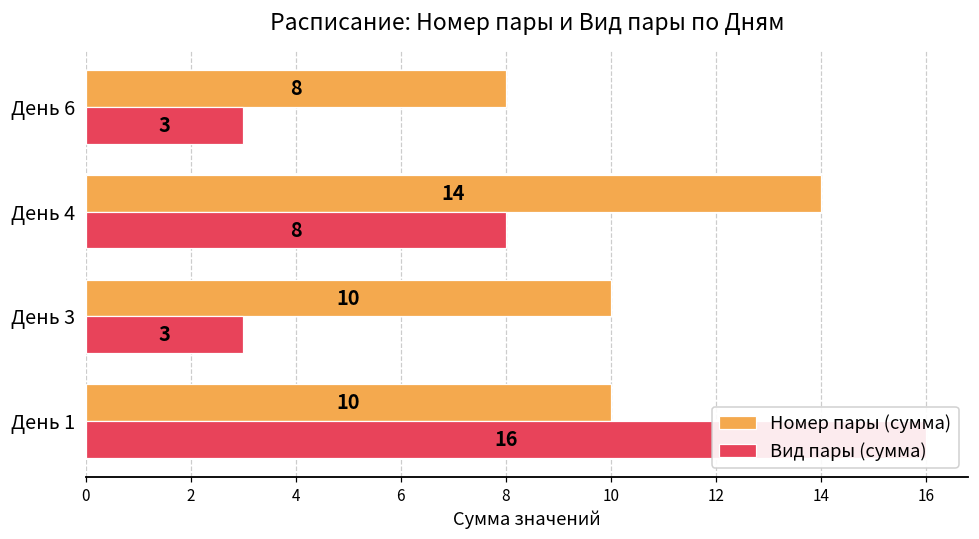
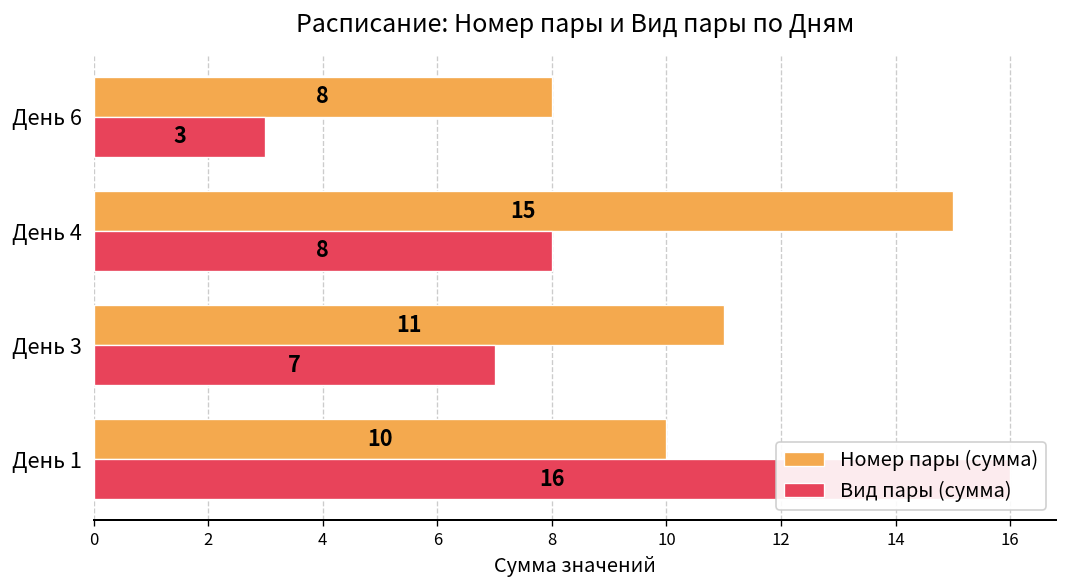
Номер пары (сумма), День 4: 14 -> 15
Номер пары (сумма), День 3: 10 -> 11
Вид пары (сумма), День 3: 3 -> 7
